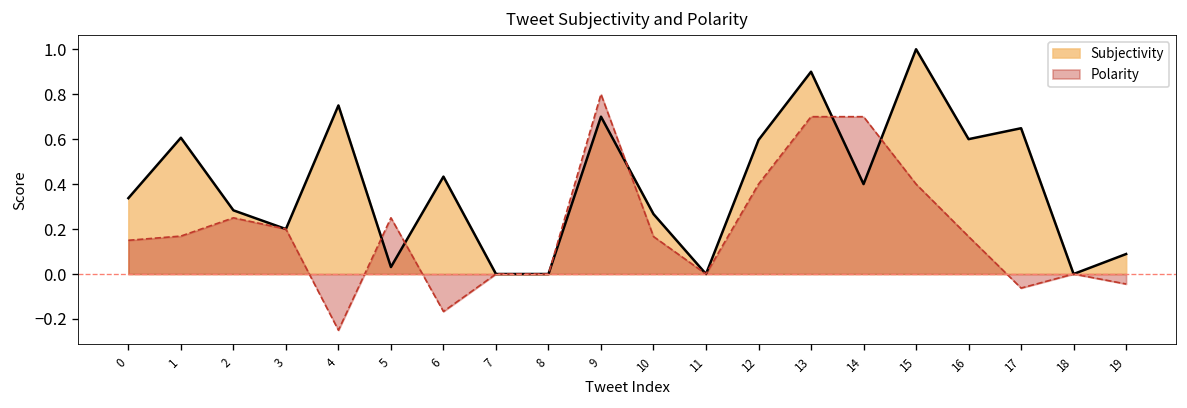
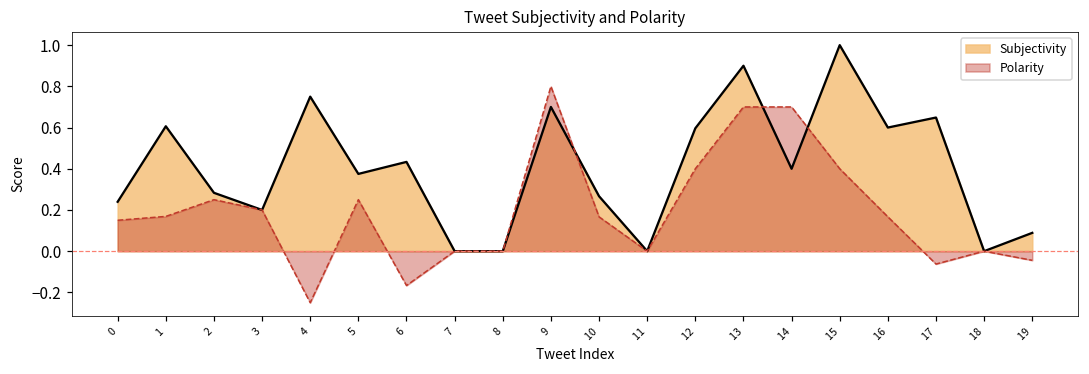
Subjectivity, 0: 0.34 -> 0.24
Subjectivity, 5: 0.03 -> 0.38
